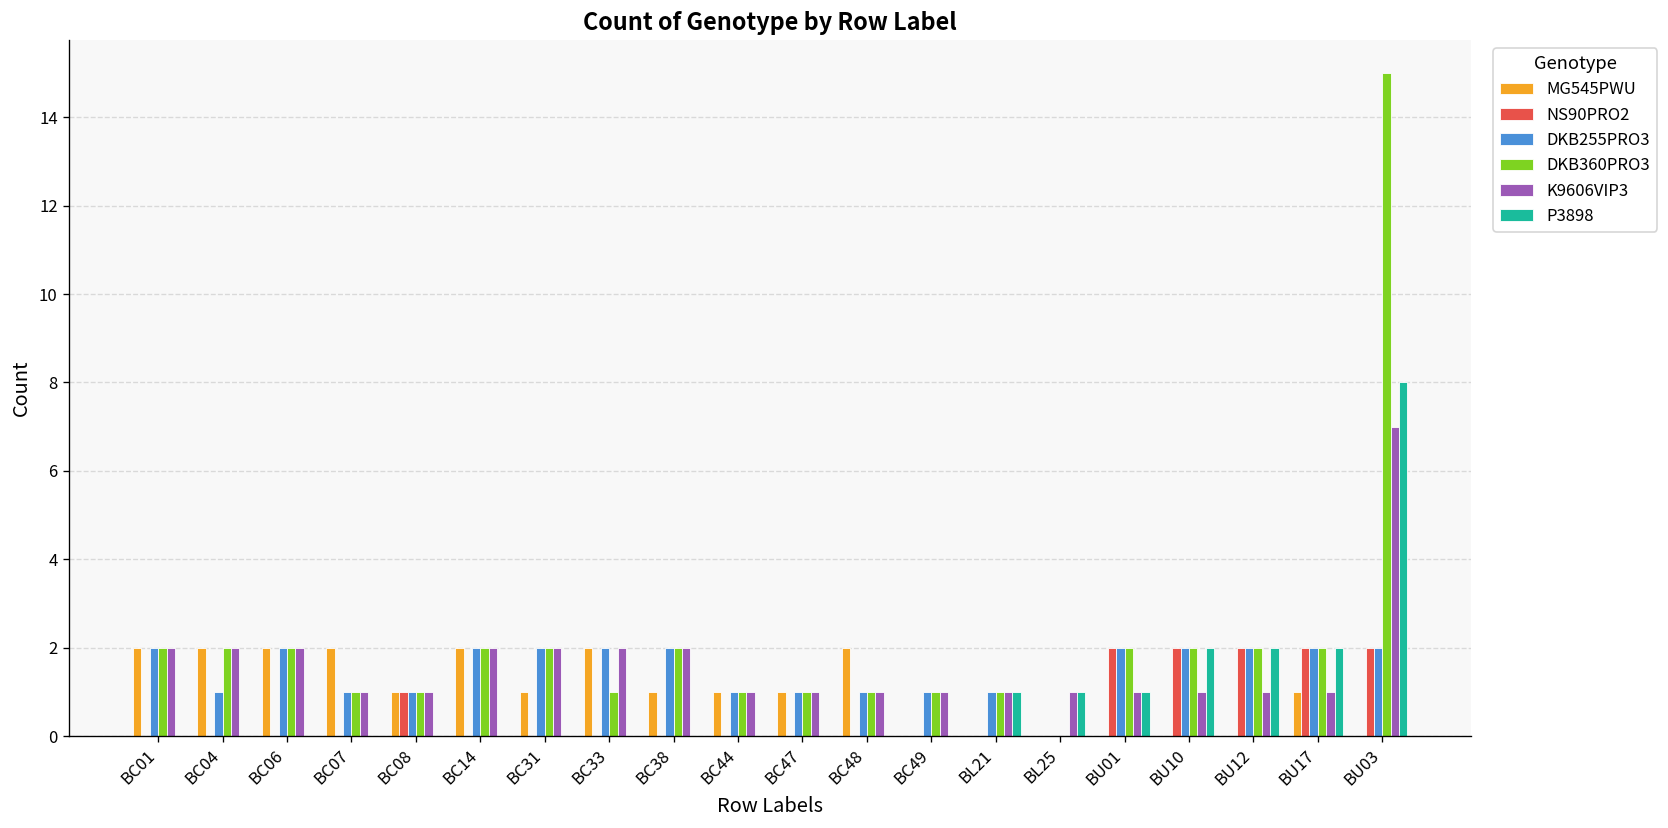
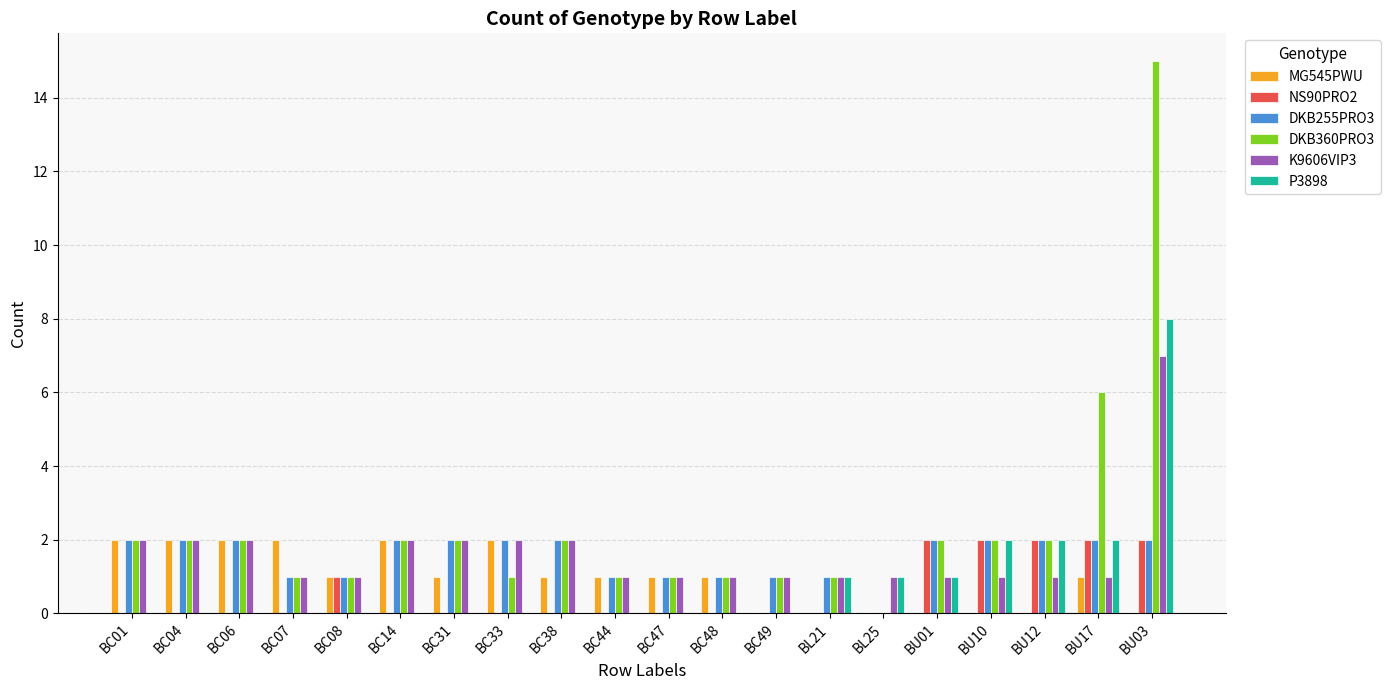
DKB255PRO3, BC04: 1 -> 2
MG545PWU, BC48: 2 -> 1
DKB360PRO3, BU17: 2 -> 6
